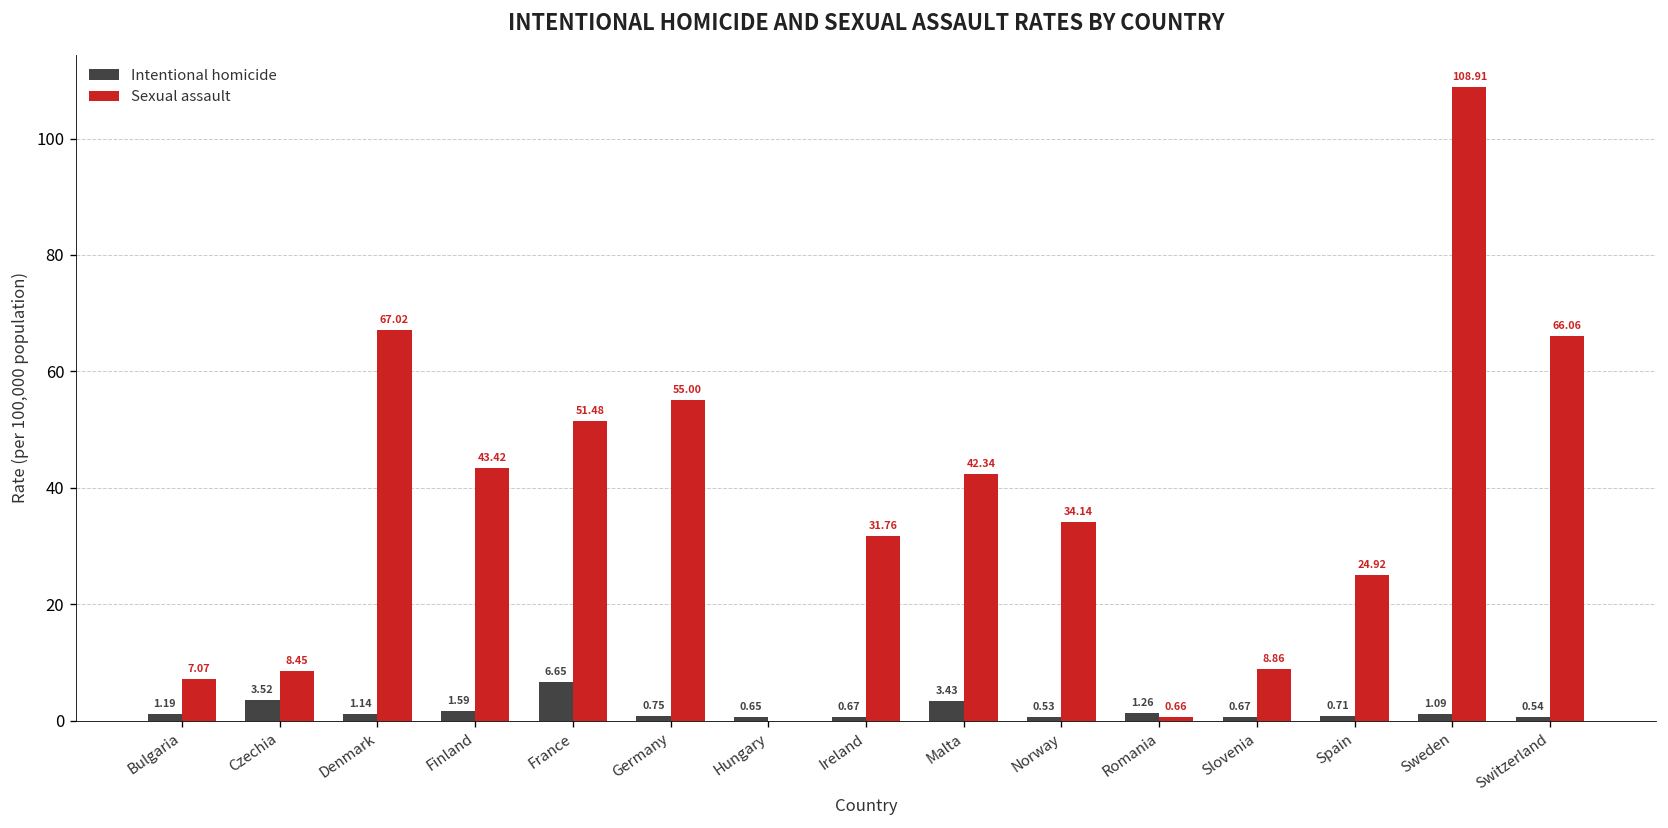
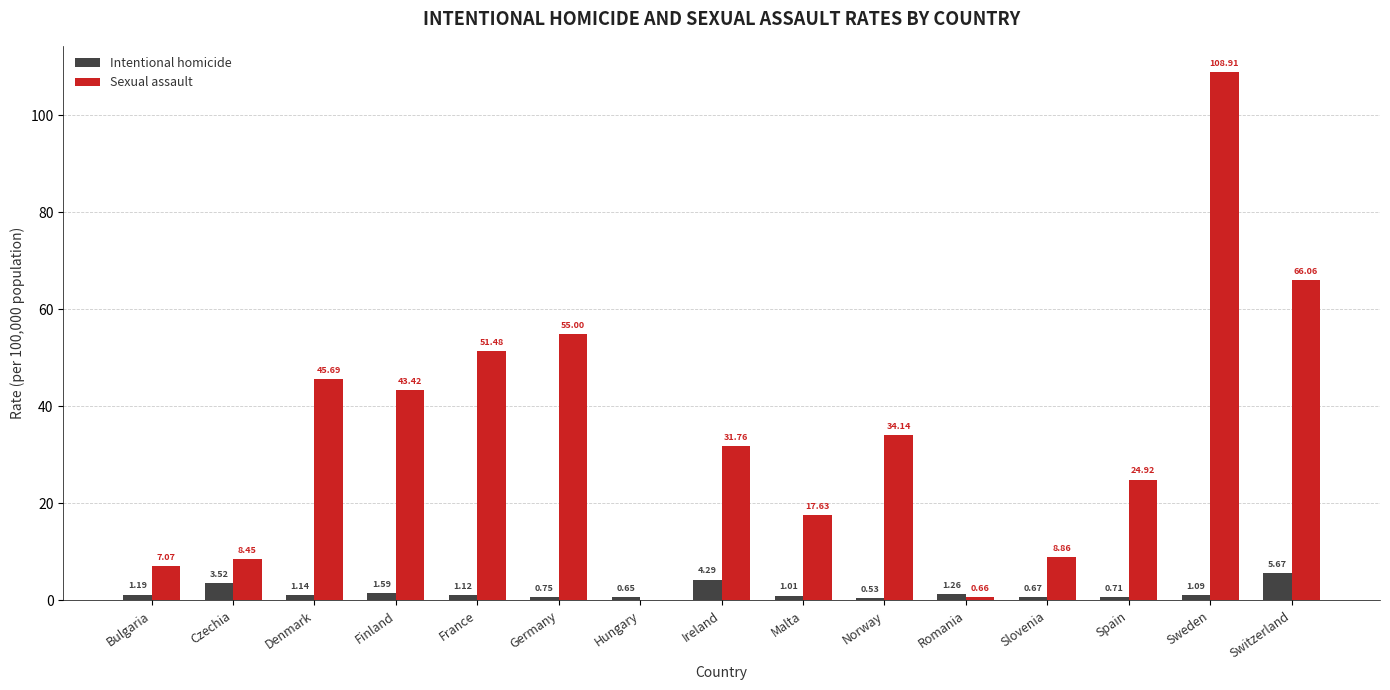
Sexual assault, Denmark: 67.02 -> 45.69
Intentional homicide, France: 6.65 -> 1.12
Intentional homicide, Ireland: 0.67 -> 4.29
Intentional homicide, Malta: 3.43 -> 1.01
Sexual assault, Malta: 42.34 -> 17.63
Intentional homicide, Switzerland: 0.54 -> 5.67
